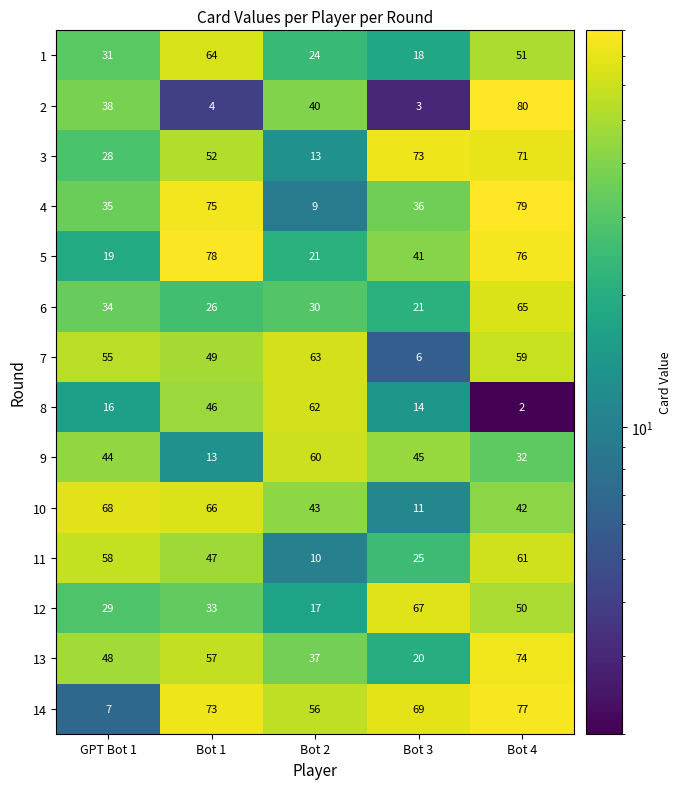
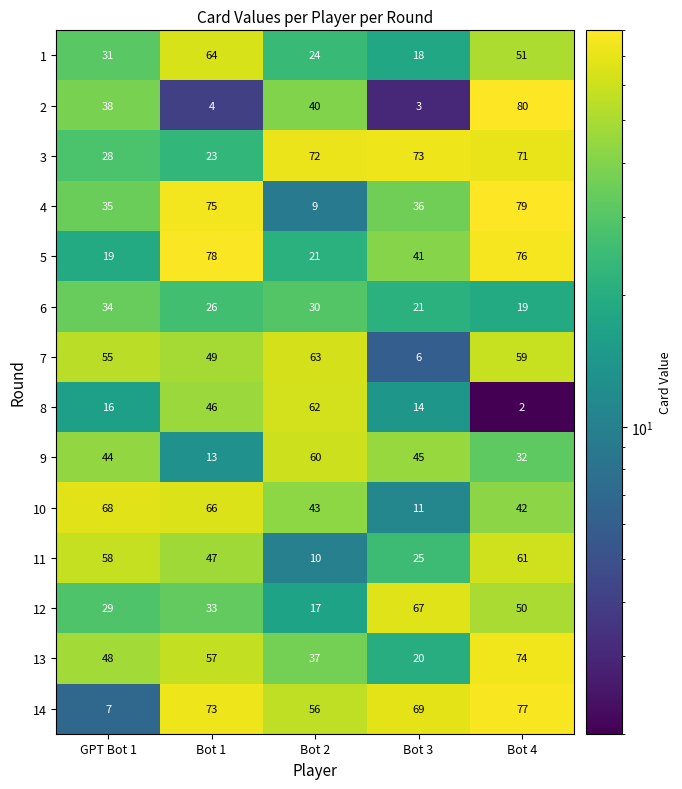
3, Bot 1: 52 -> 23
3, Bot 2: 13 -> 72
6, Bot 4: 65 -> 19
